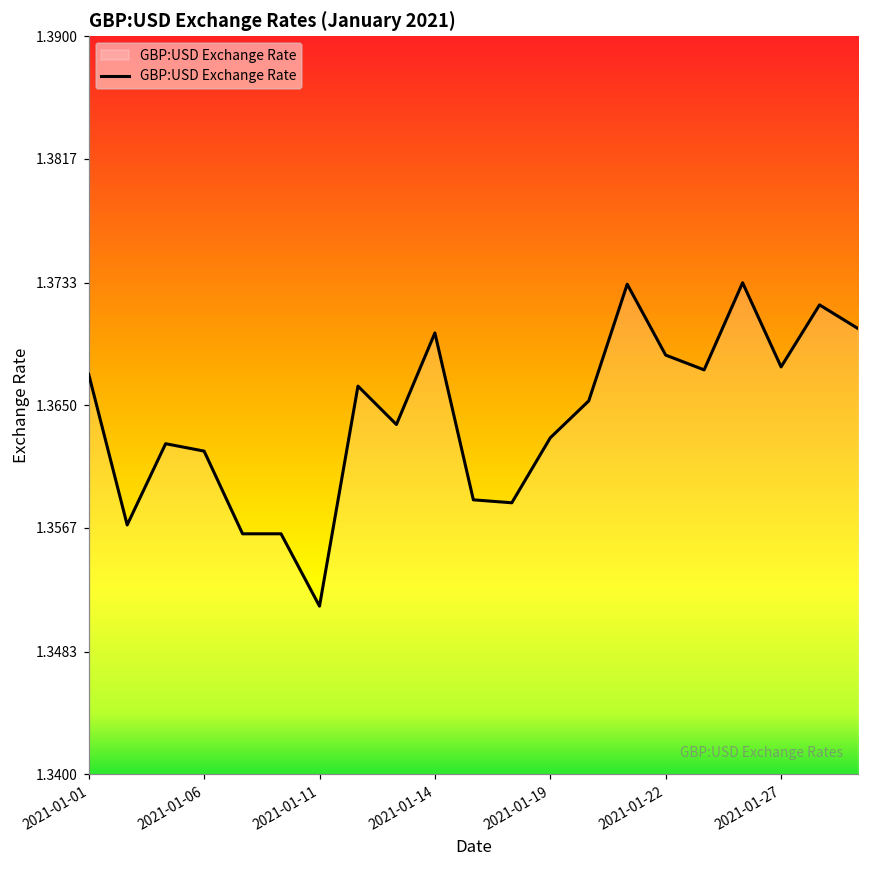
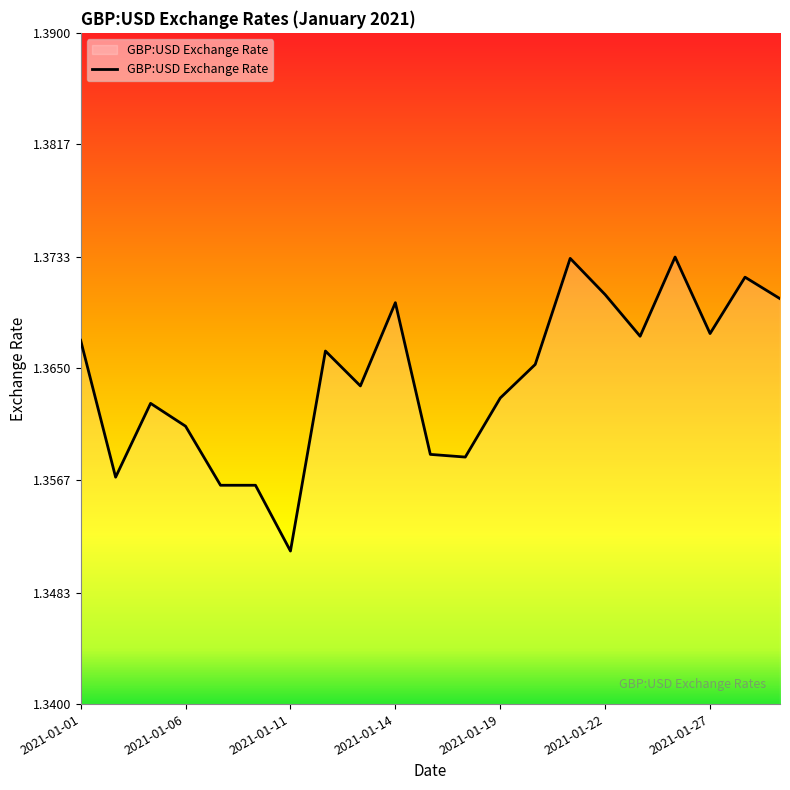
2021-01-06: 1.3619 -> 1.3607
2021-01-22: 1.3684 -> 1.3705
